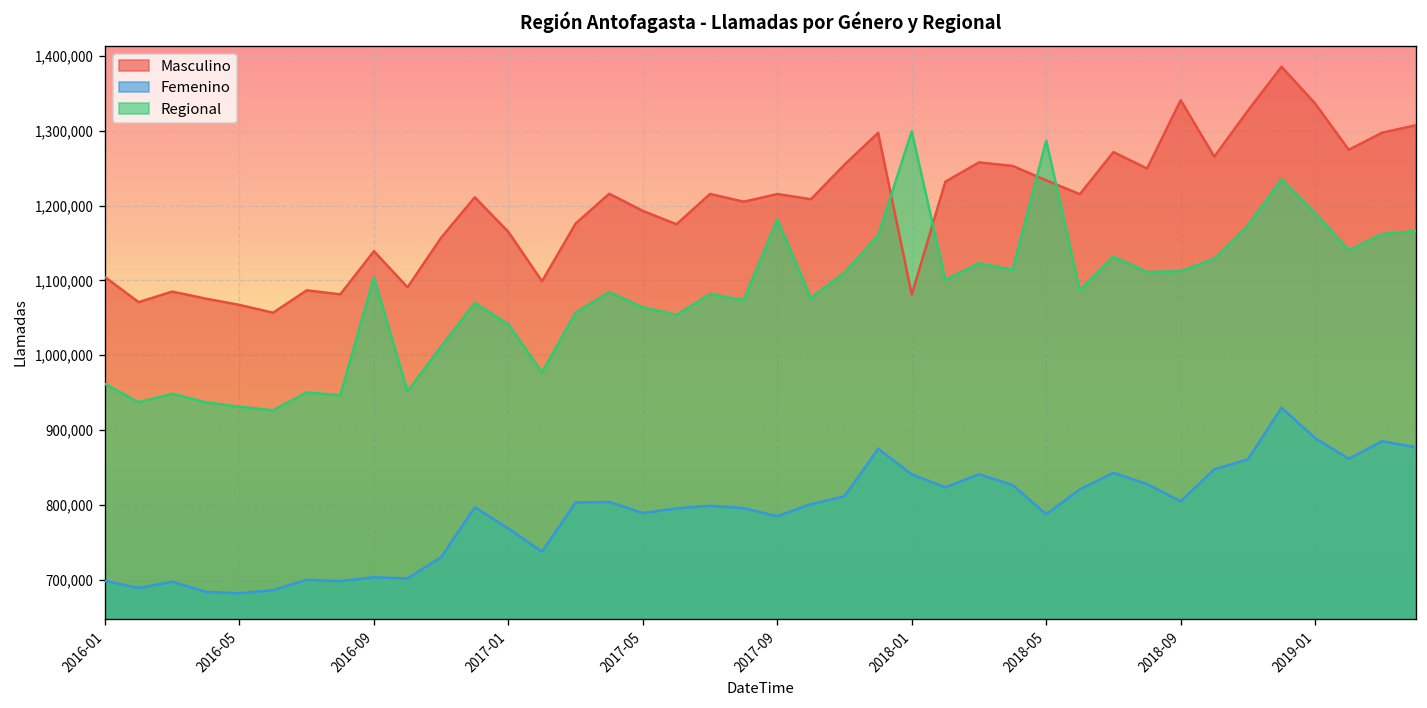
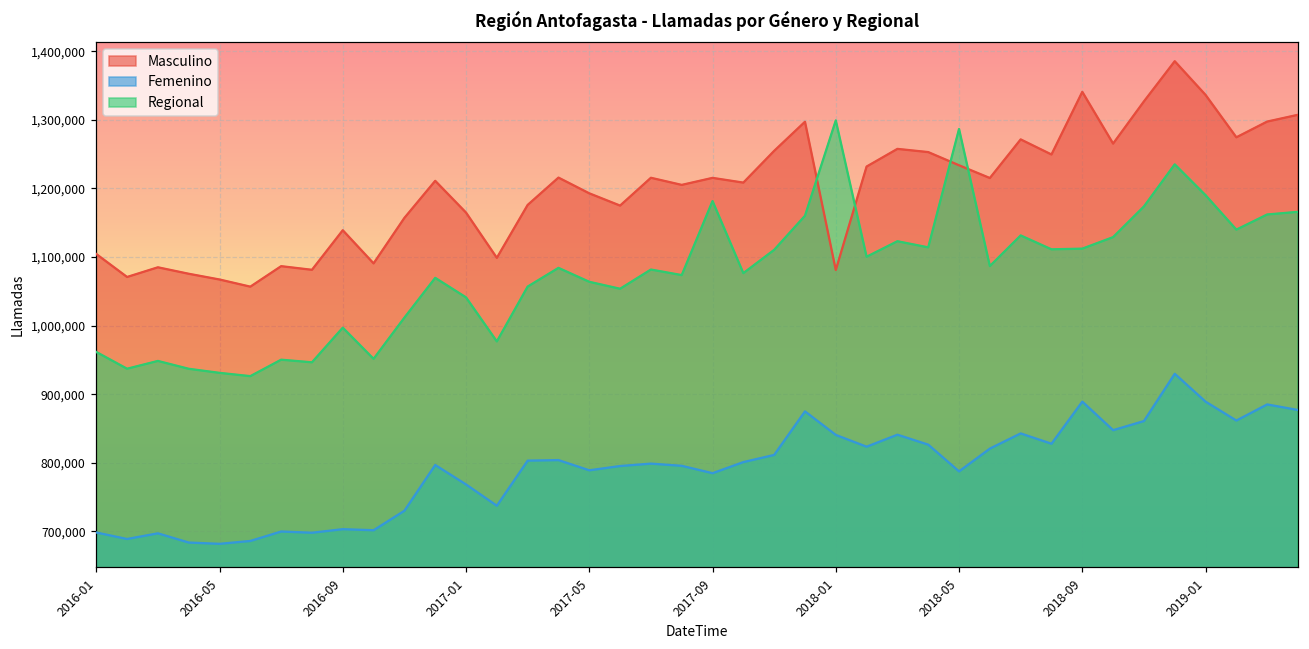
Regional, 2016-09: 1,100,000 -> 1,000,000
Femenino, 2018-09: 800,000 -> 890,000
